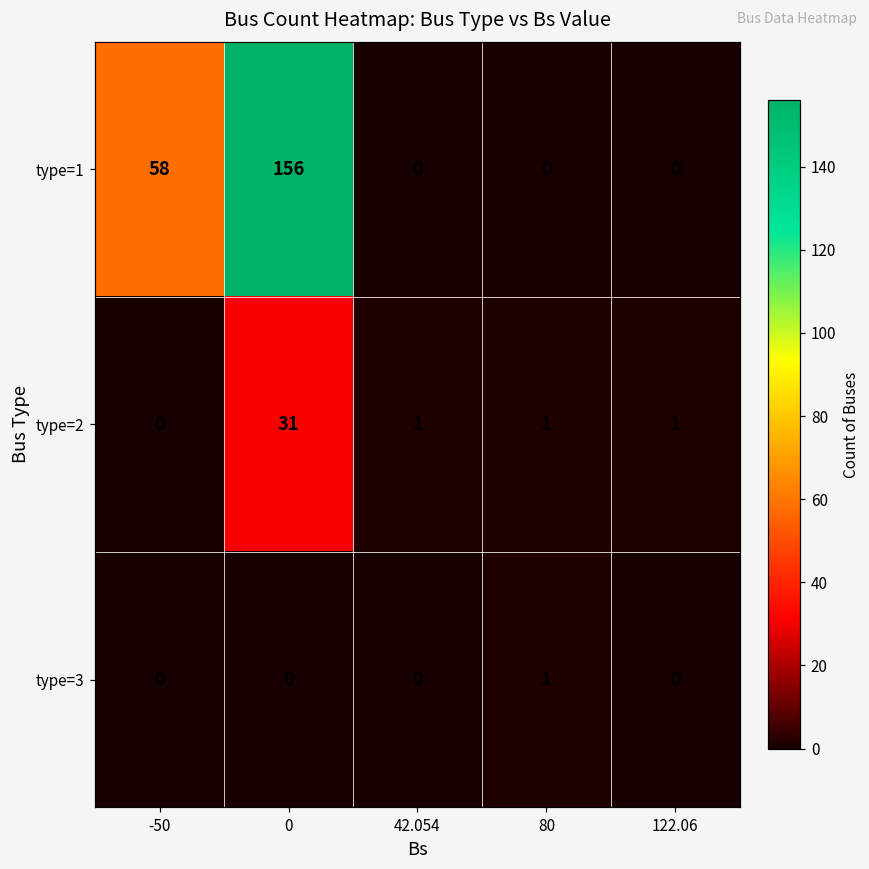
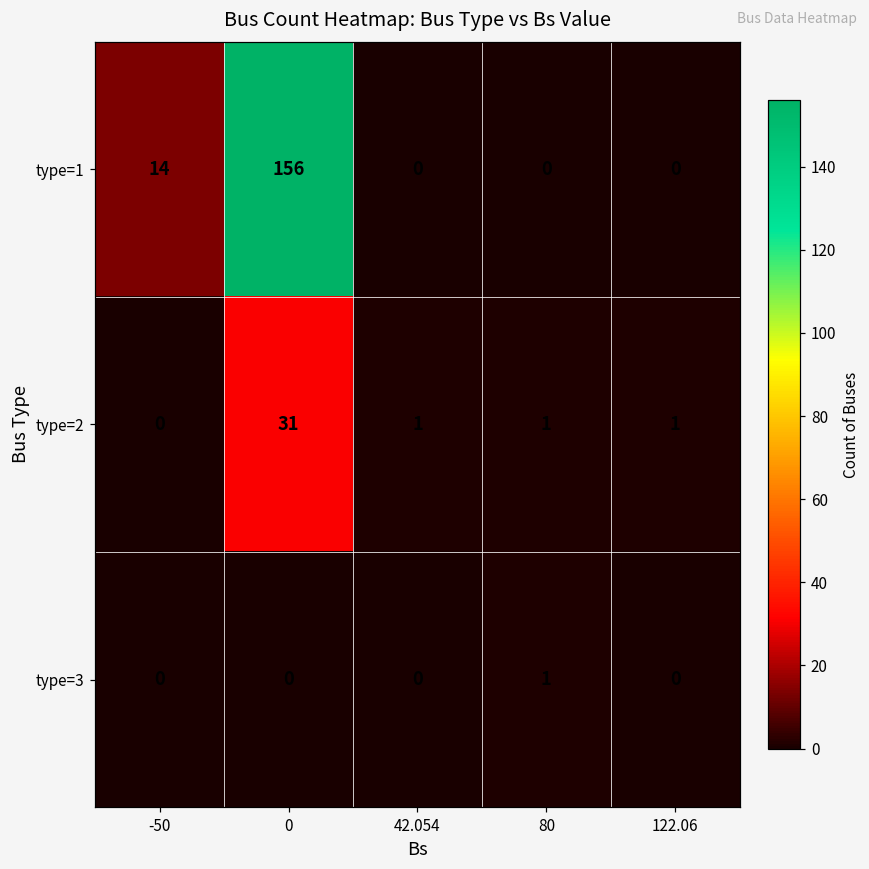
type=1, -50: 58 -> 14
